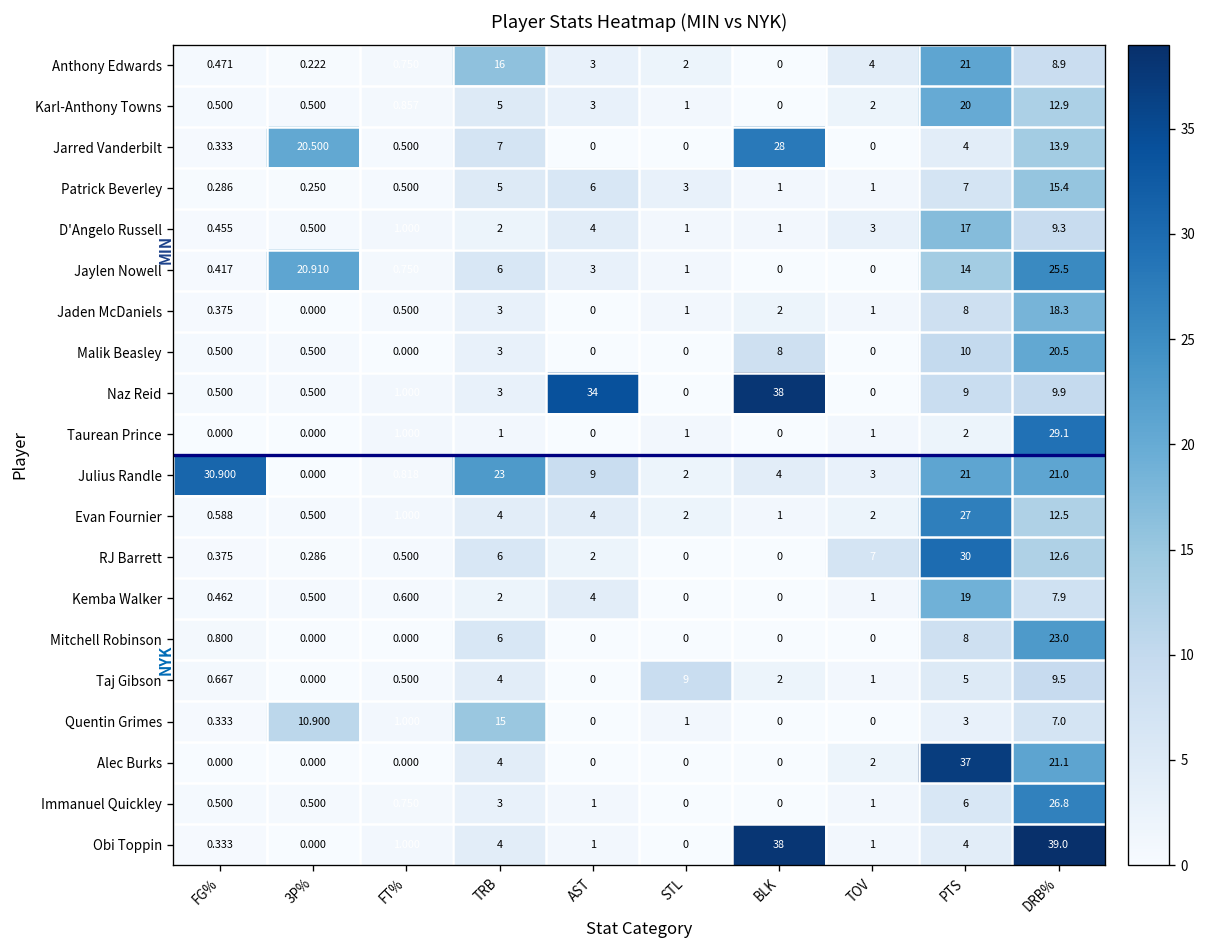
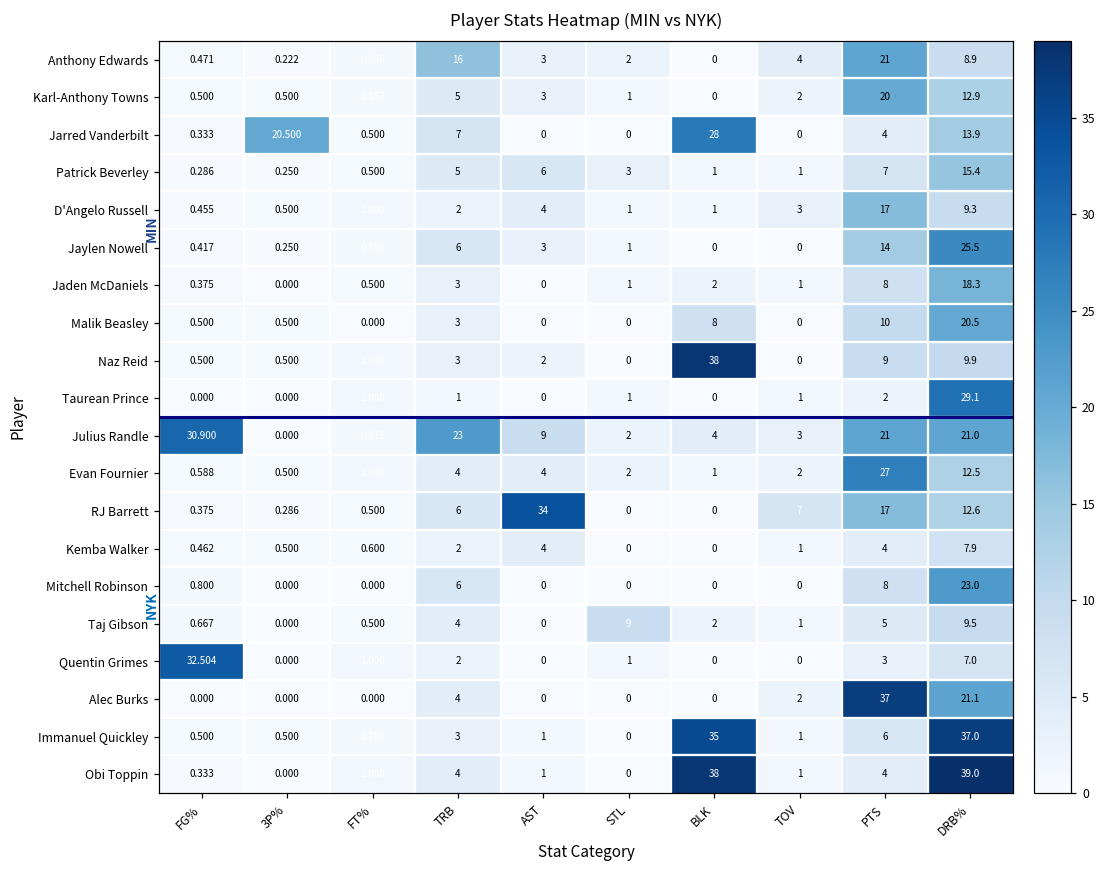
Jaylen Nowell, 3P%: 20.910 -> 0.250
Naz Reid, AST: 34 -> 2
RJ Barrett, AST: 2 -> 34
RJ Barrett, PTS: 30 -> 17
Kemba Walker, PTS: 19 -> 4
Quentin Grimes, FG%: 0.333 -> 32.504
Quentin Grimes, 3P%: 10.900 -> 0.000
Quentin Grimes, TRB: 15 -> 2
Immanuel Quickley, BLK: 0 -> 35
Immanuel Quickley, DRB%: 26.8 -> 37.0
